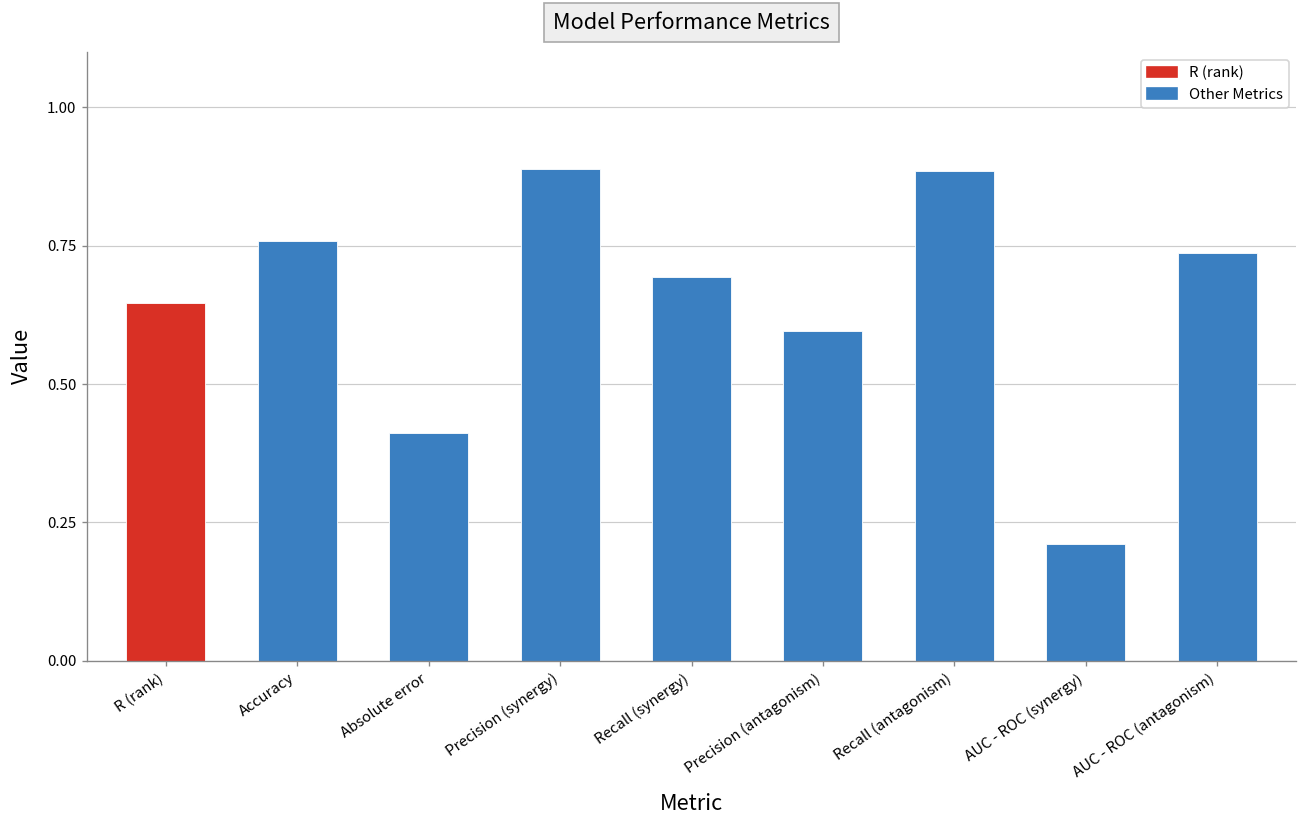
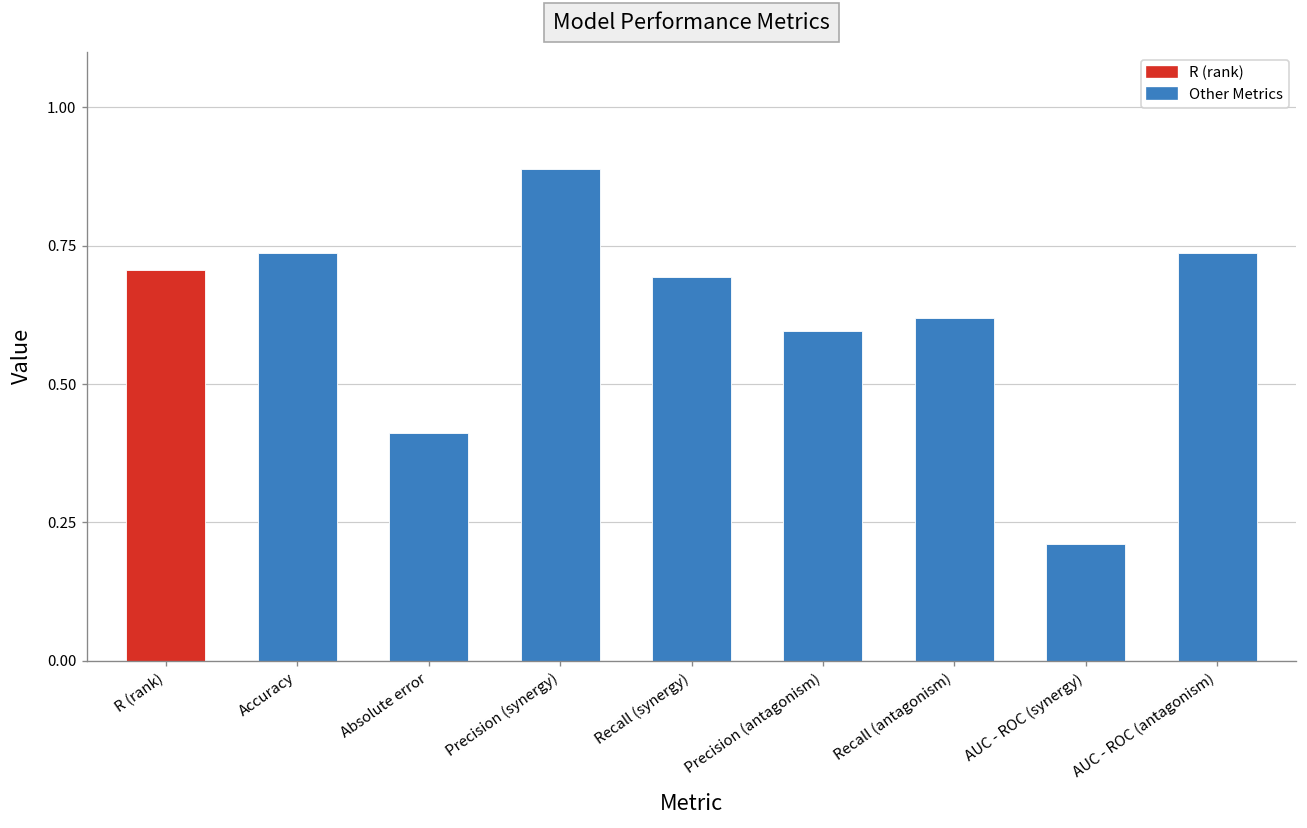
R (rank): 0.65 -> 0.71
Accuracy: 0.76 -> 0.74
Recall (antagonism): 0.88 -> 0.62
